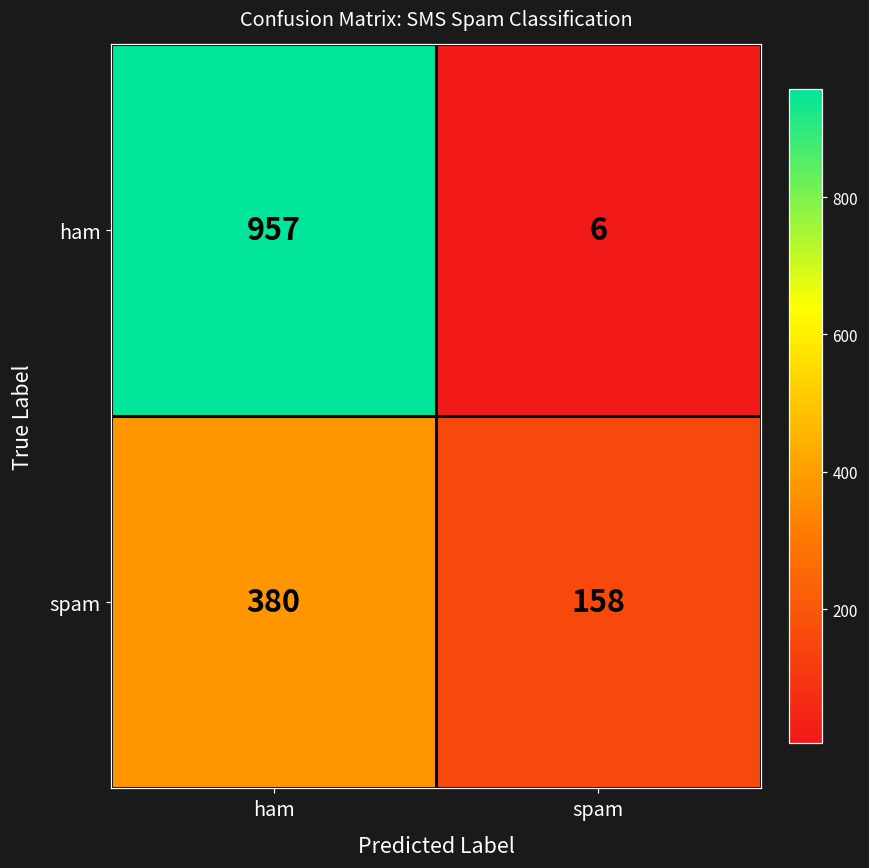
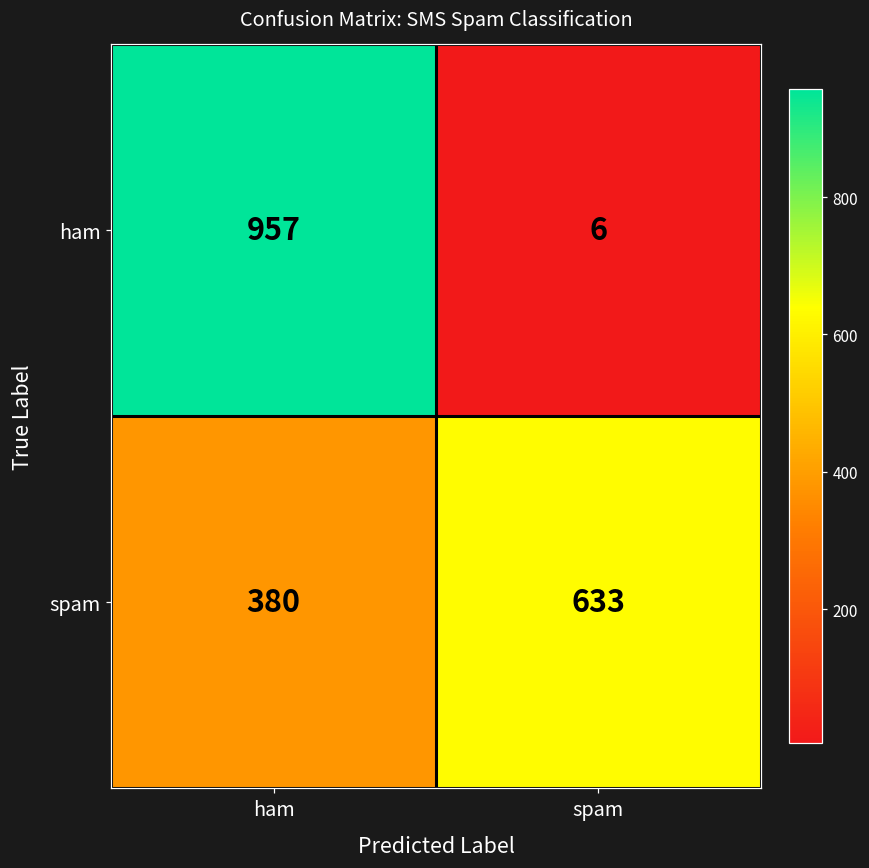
spam, spam: 158 -> 633
